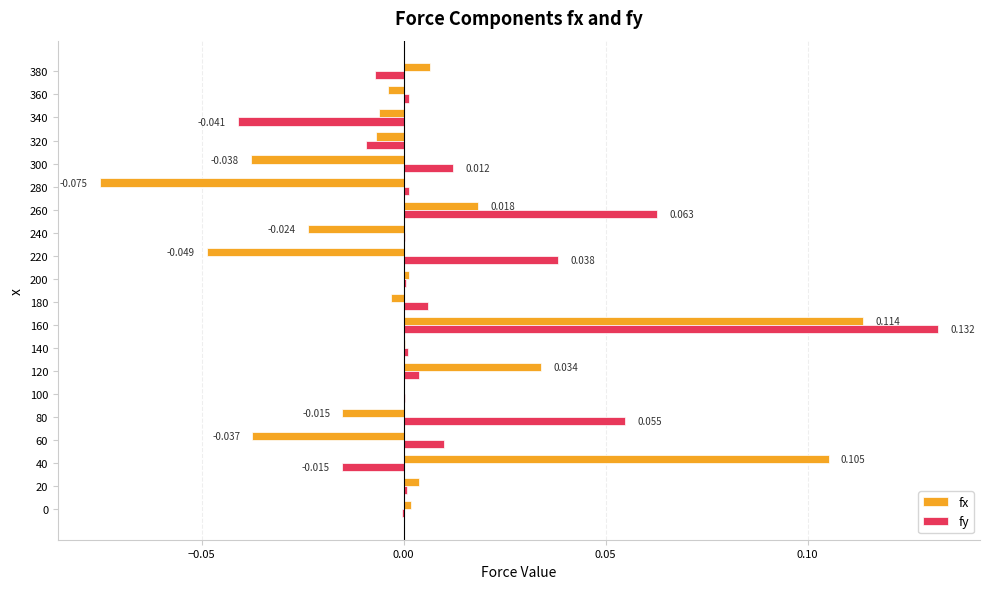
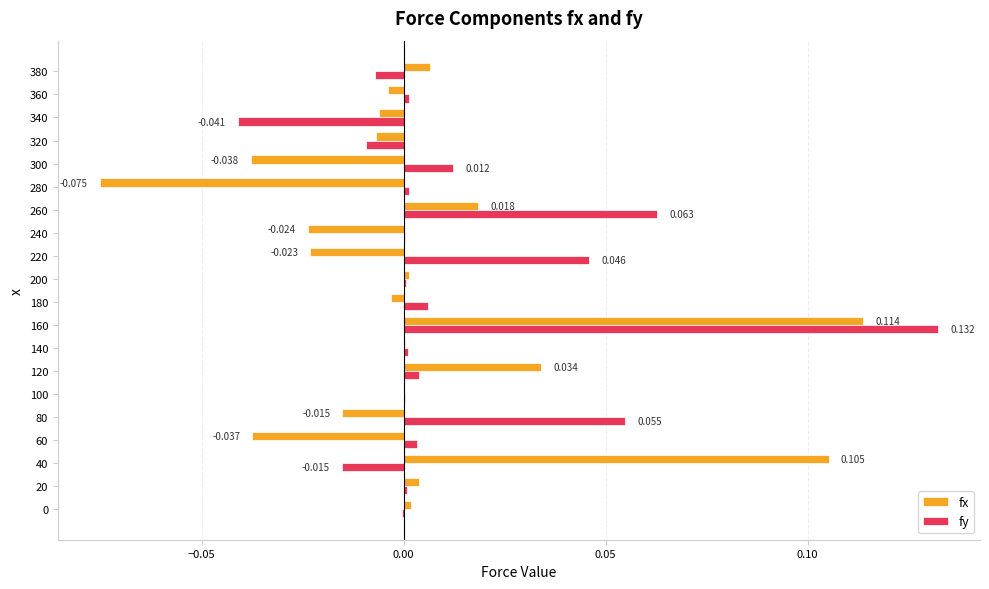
fx, 220: -0.049 -> -0.023
fy, 220: 0.038 -> 0.046
fy, 60: 0.010 -> 0.003
